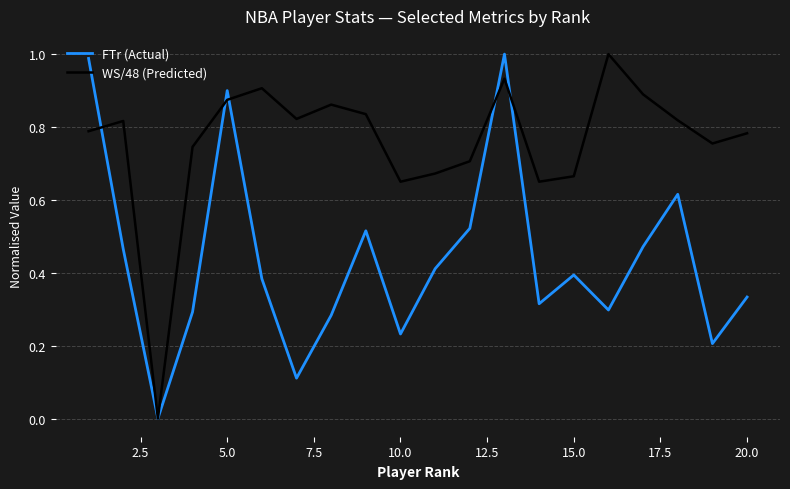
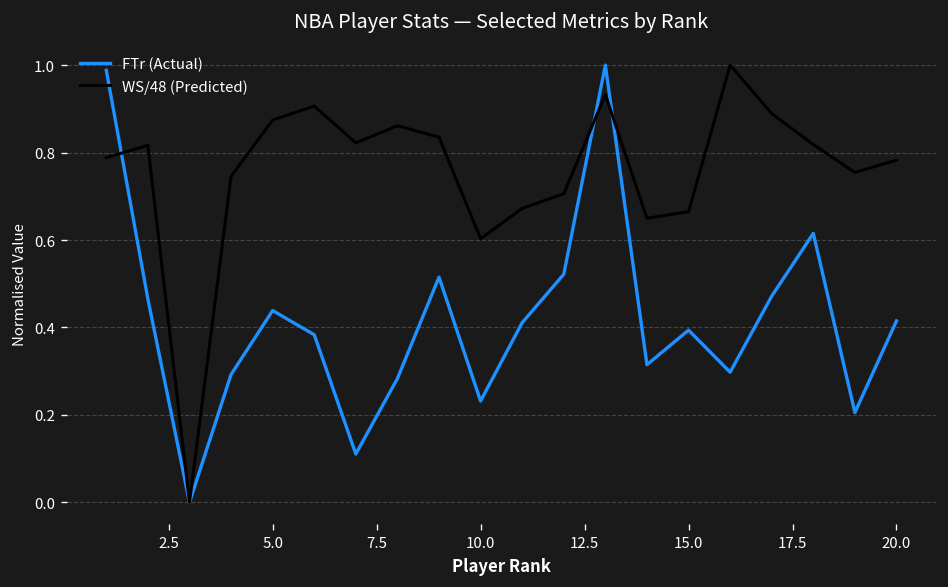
FTr (Actual), 5.0: 0.90 -> 0.44
WS/48 (Predicted), 10.0: 0.65 -> 0.60
FTr (Actual), 20.0: 0.33 -> 0.42
